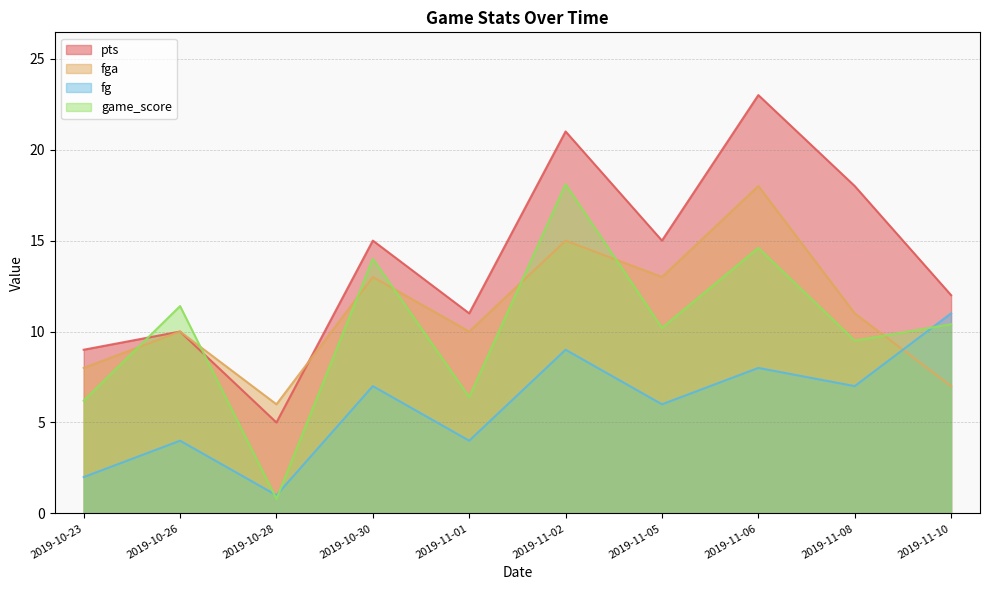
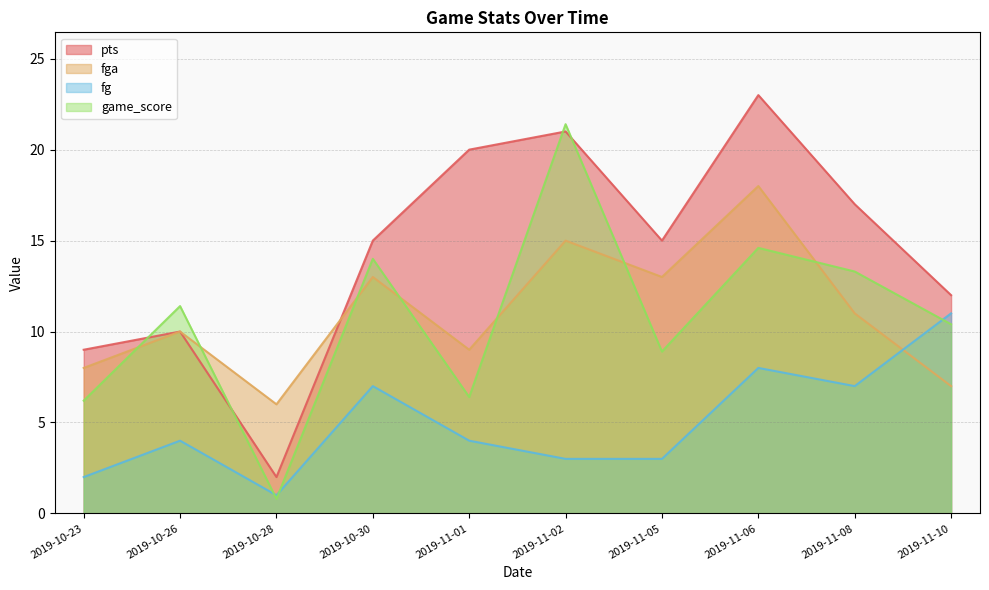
pts, 2019-10-28: 5 -> 2
pts, 2019-11-01: 11 -> 20
fga, 2019-11-01: 10 -> 9
fg, 2019-11-02: 9 -> 3
game_score, 2019-11-02: 18.1 -> 21.4
fg, 2019-11-05: 6 -> 3
game_score, 2019-11-05: 10.2 -> 8.9
pts, 2019-11-08: 18 -> 17
game_score, 2019-11-08: 9.5 -> 13.3
